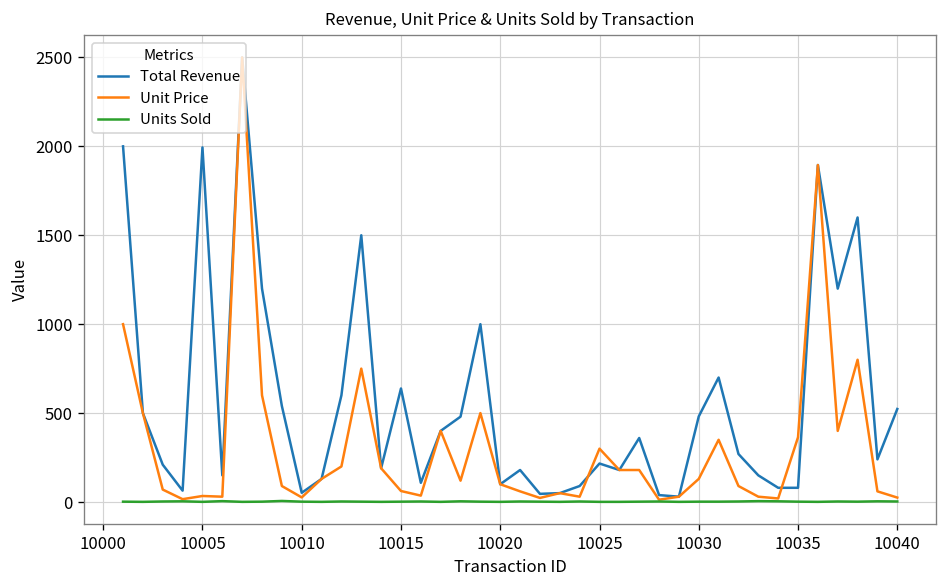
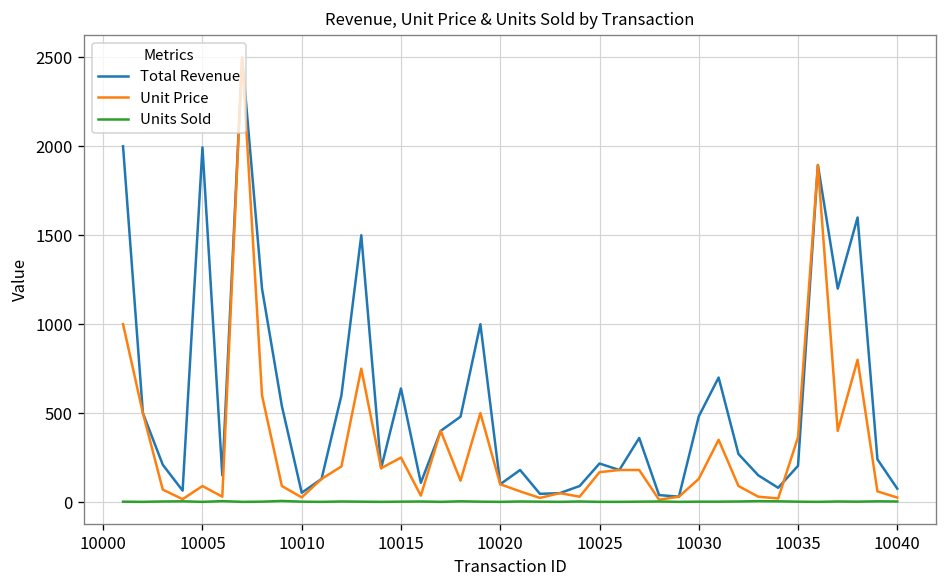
Unit Price, 10005: 30 -> 90
Unit Price, 10015: 60 -> 250
Unit Price, 10025: 300 -> 170
Total Revenue, 10035: 80 -> 200
Total Revenue, 10040: 520 -> 70
